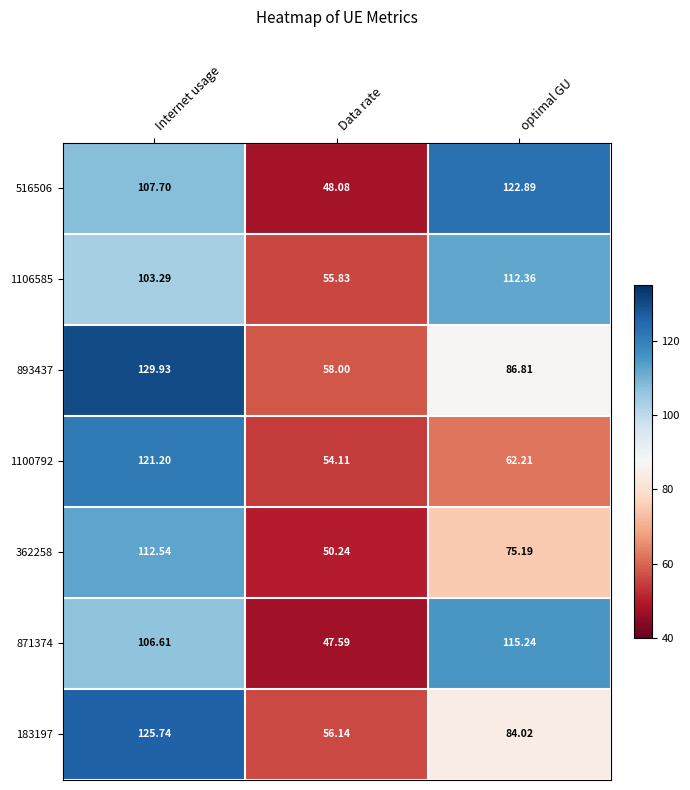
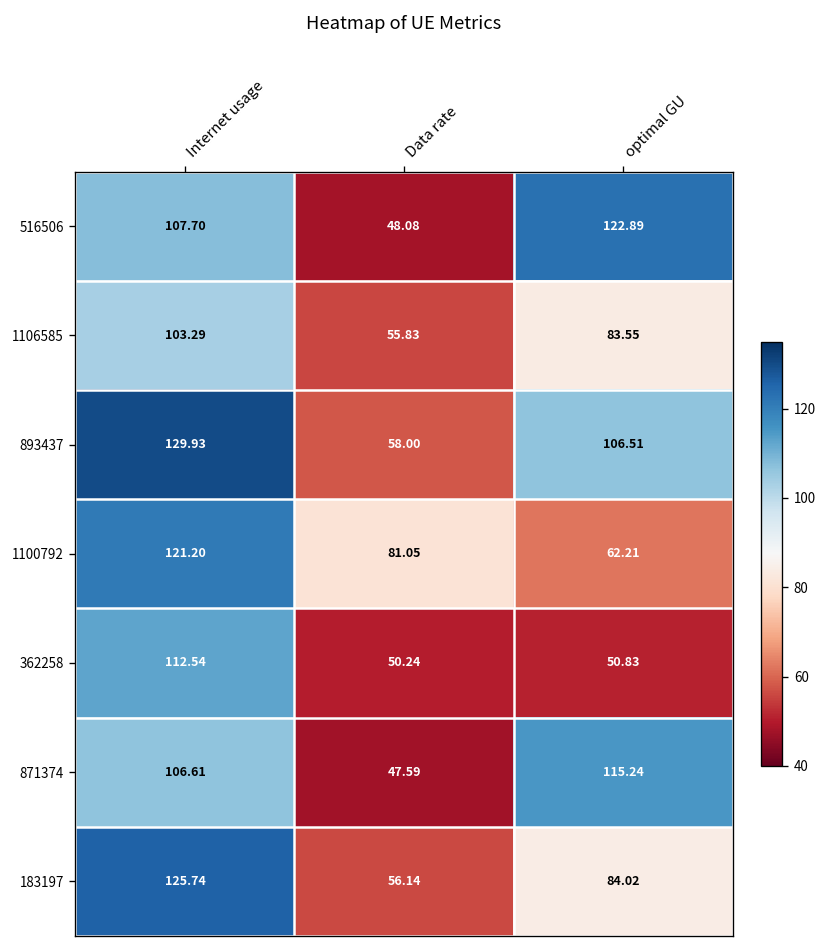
1106585, optimal GU: 112.36 -> 83.55
893437, optimal GU: 86.81 -> 106.51
1100792, Data rate: 54.11 -> 81.05
362258, optimal GU: 75.19 -> 50.83
